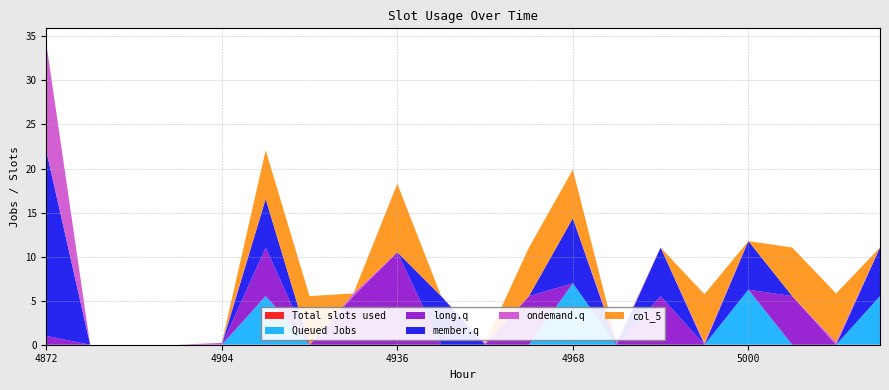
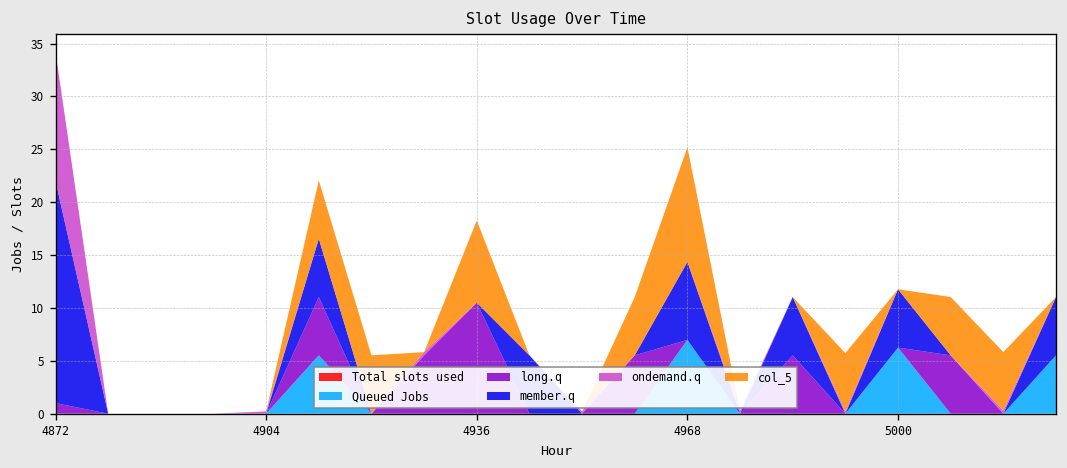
col_5, 4968: 6 -> 11
